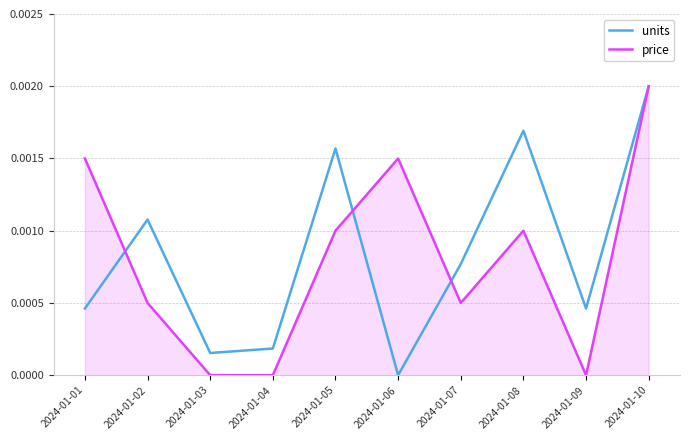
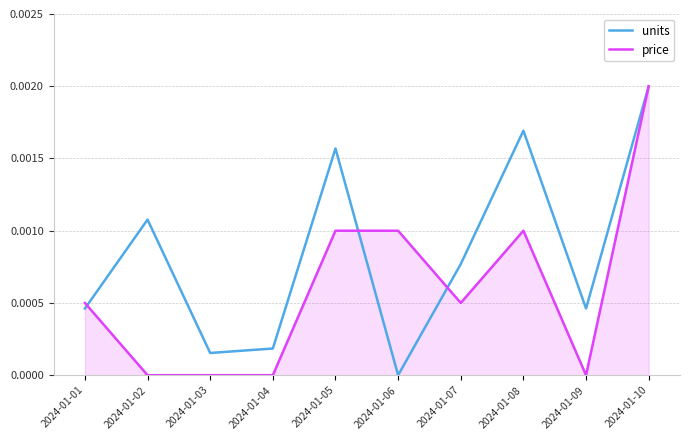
price, 2024-01-01: 0.00150 -> 0.00050
price, 2024-01-02: 0.00050 -> 0.00000
price, 2024-01-06: 0.00150 -> 0.00100
